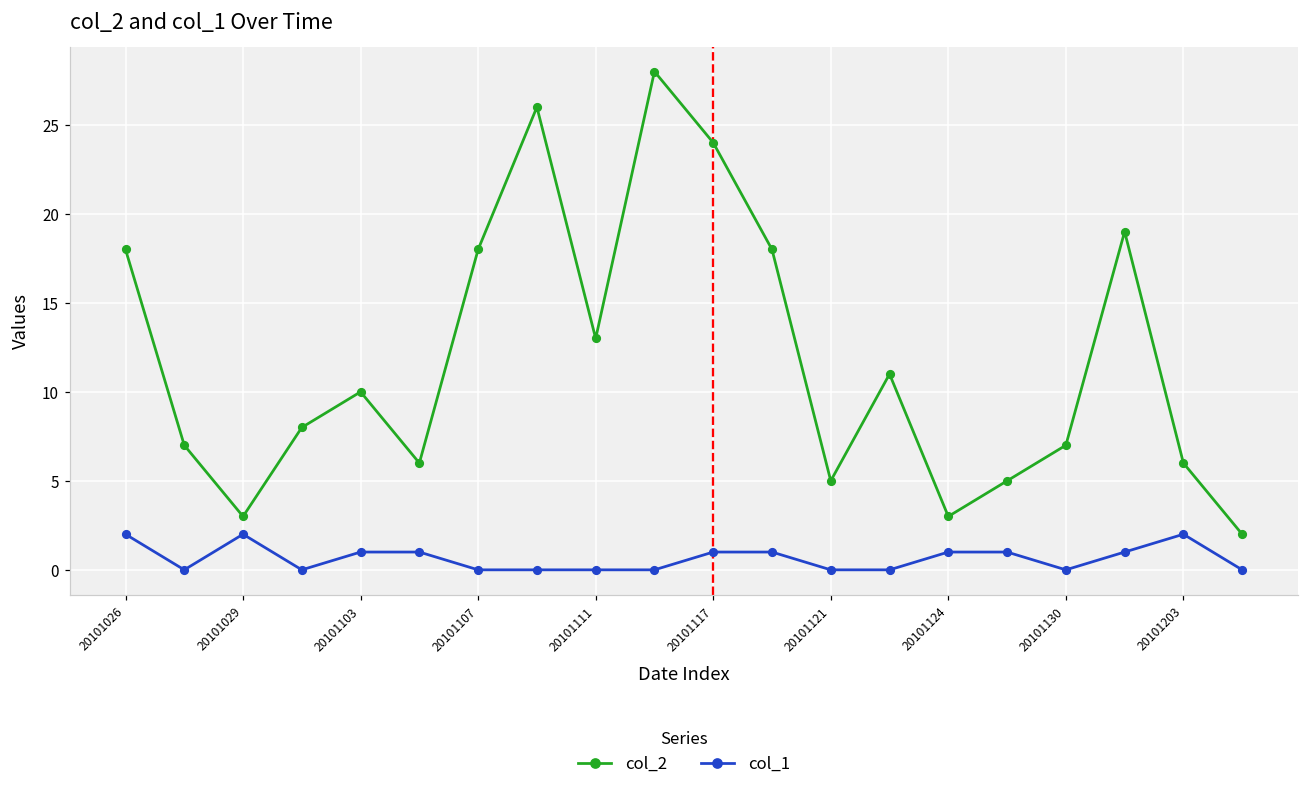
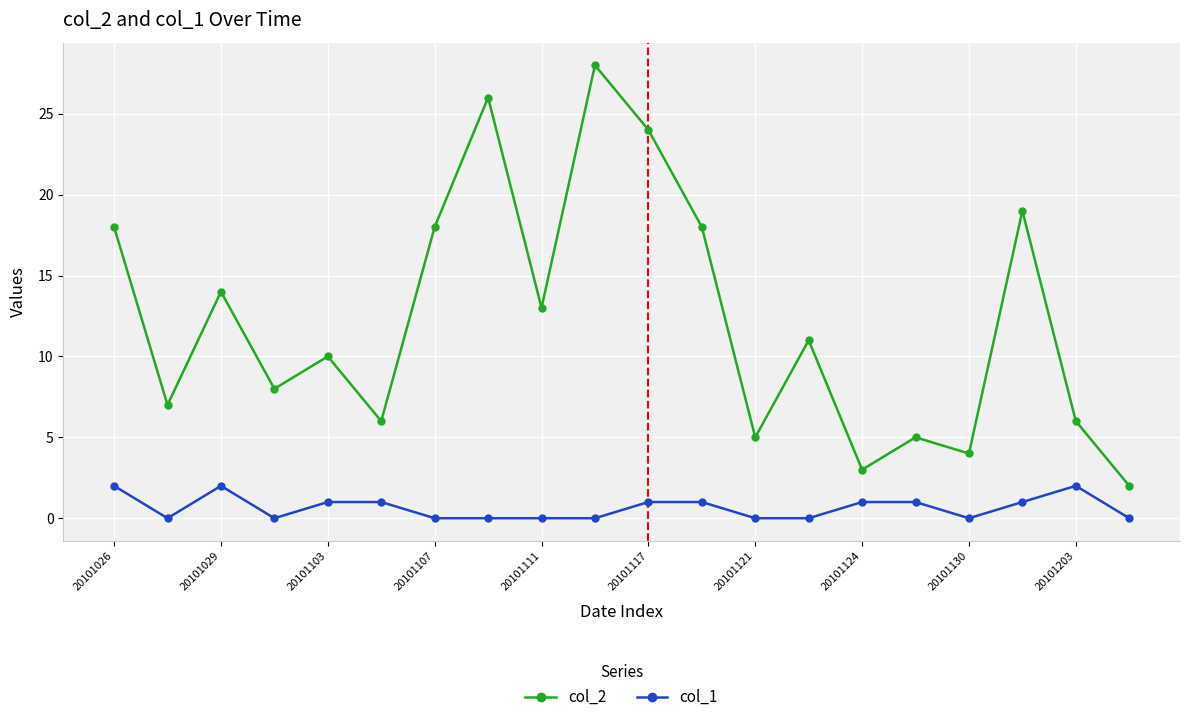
col_2, 20101029: 3 -> 14
col_2, 20101130: 7 -> 4
